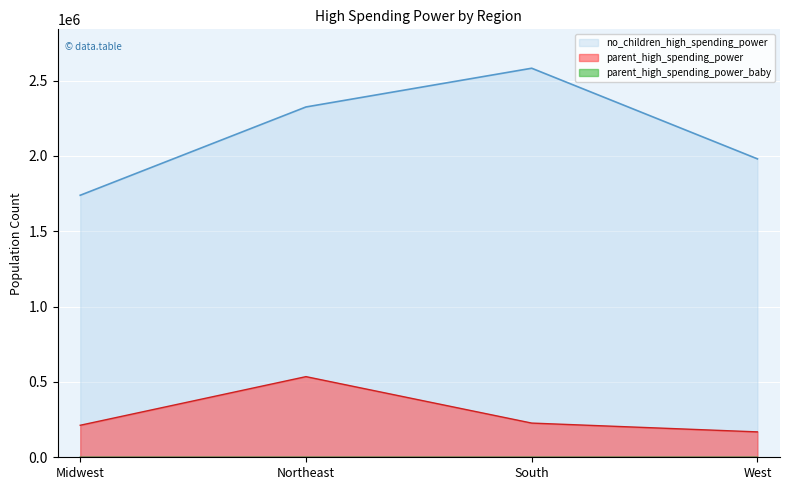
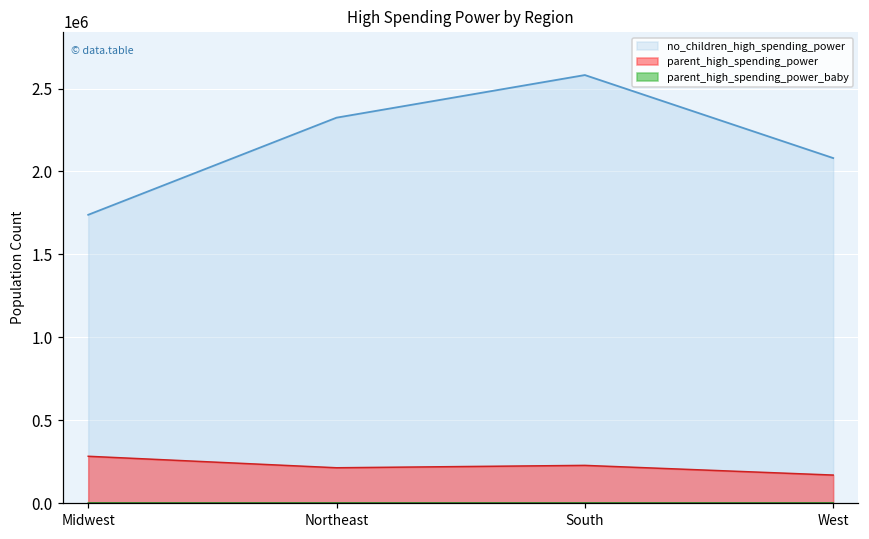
parent_high_spending_power, Midwest: 210000 -> 280000
parent_high_spending_power, Northeast: 540000 -> 210000
no_children_high_spending_power, West: 1980000 -> 2080000
